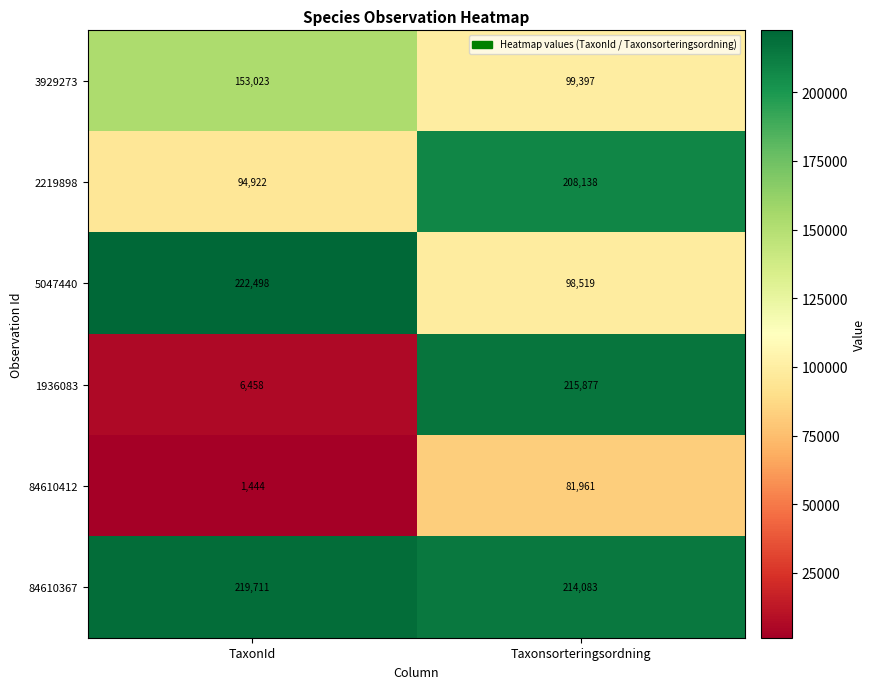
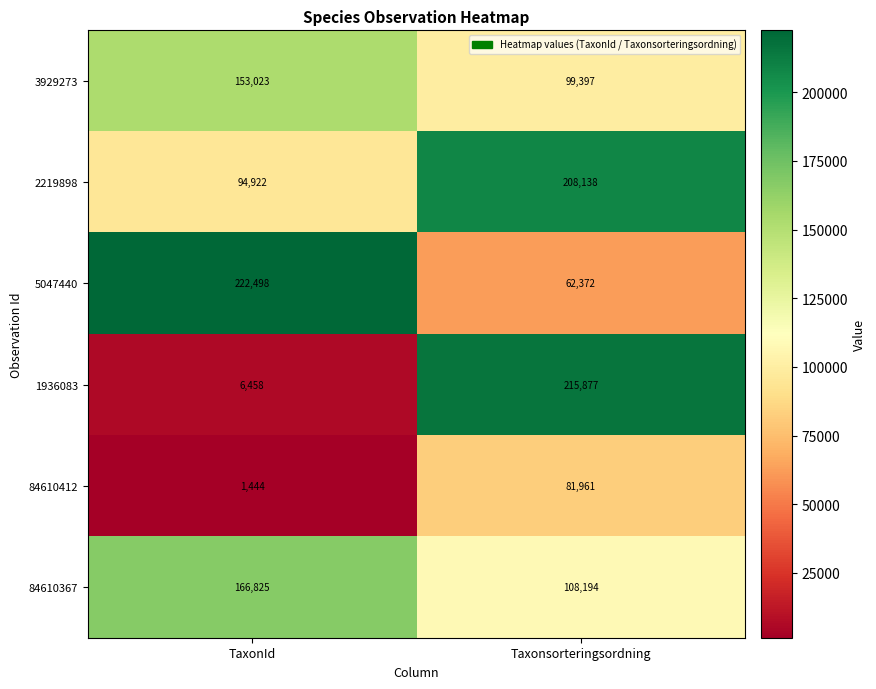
5047440, Taxonsorteringsordning: 98,519 -> 62,372
84610367, TaxonId: 219,711 -> 166,825
84610367, Taxonsorteringsordning: 214,083 -> 108,194
